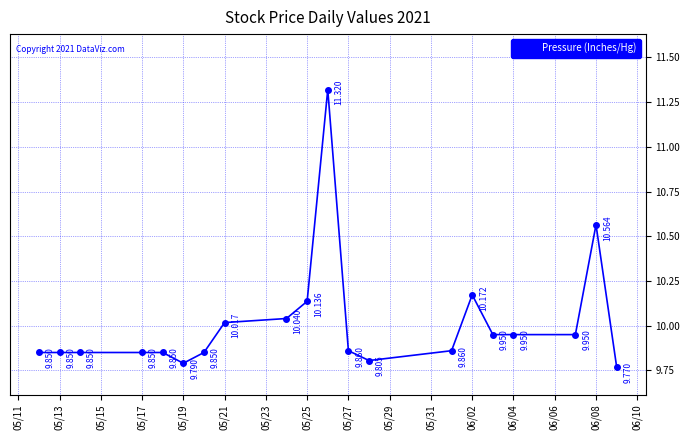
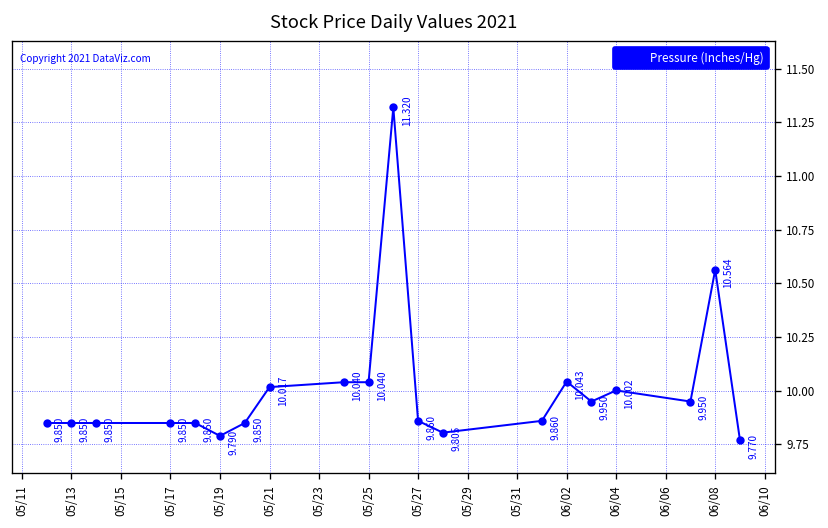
05/25: 10.136 -> 10.040
06/02: 10.172 -> 10.043
06/04: 9.950 -> 10.002
